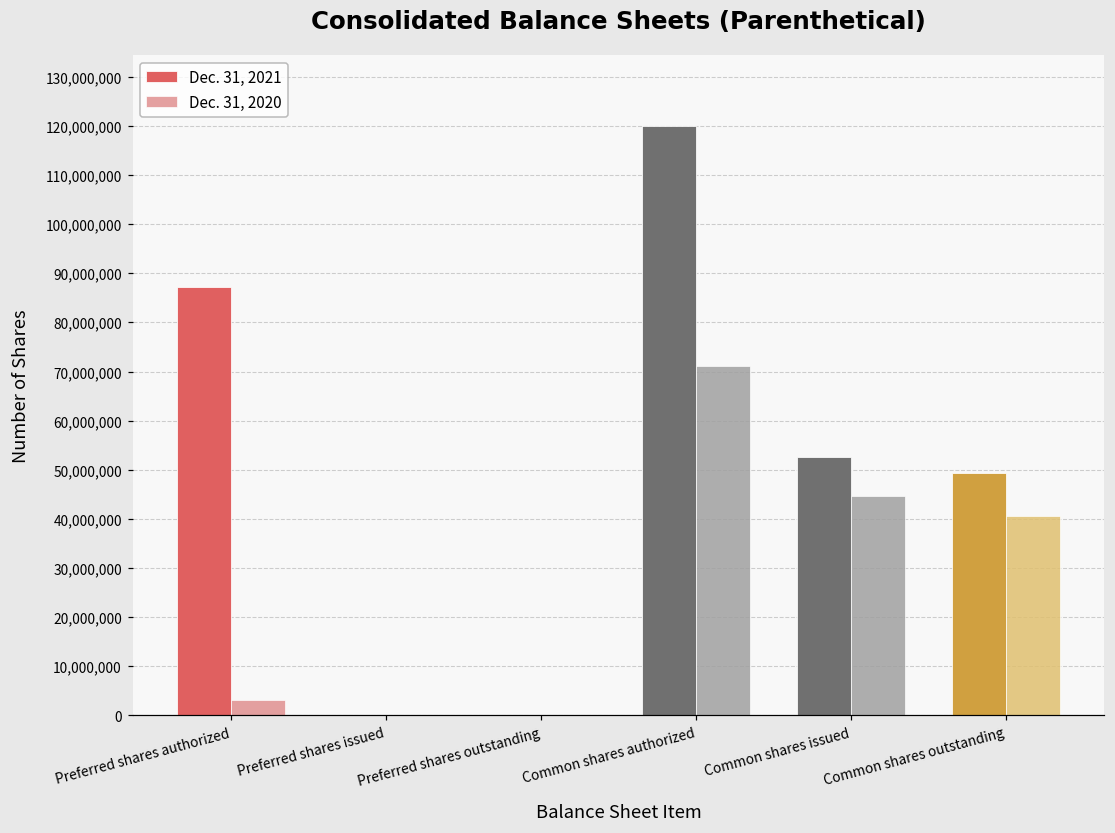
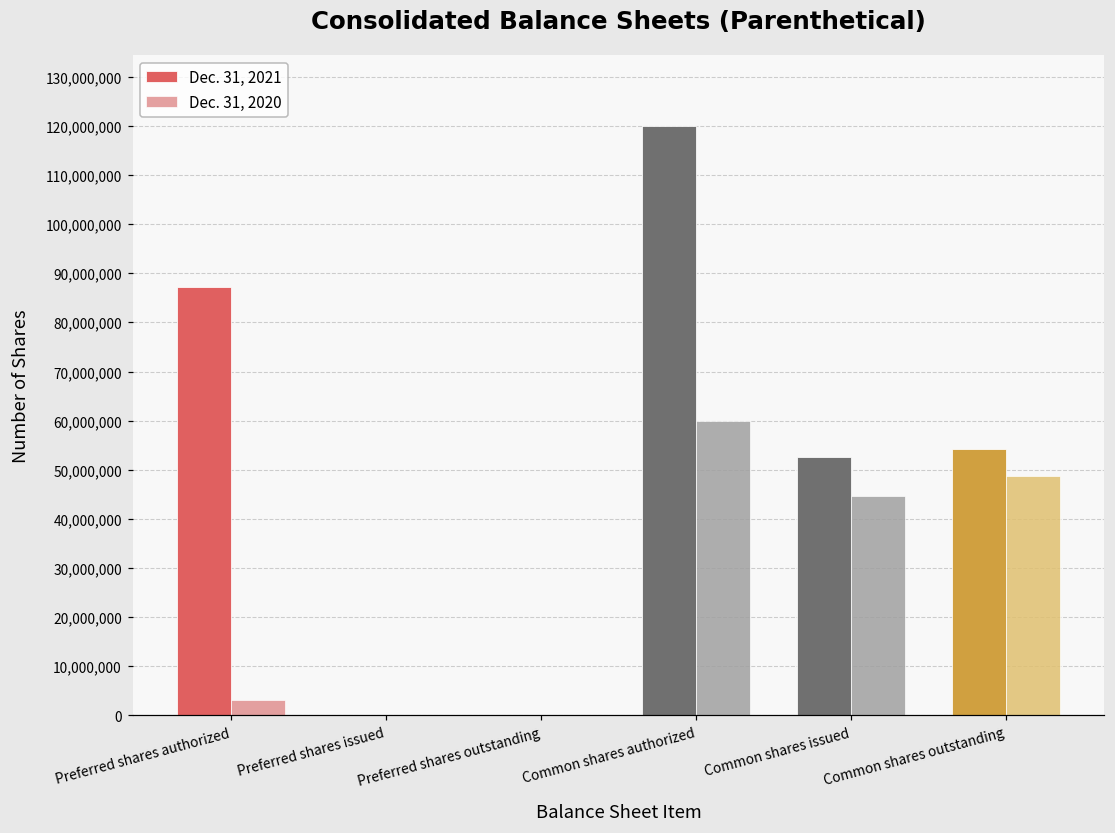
Dec. 31, 2020, Common shares authorized: 71,000,000 -> 60,000,000
Dec. 31, 2021, Common shares outstanding: 49,000,000 -> 54,000,000
Dec. 31, 2020, Common shares outstanding: 41,000,000 -> 49,000,000
